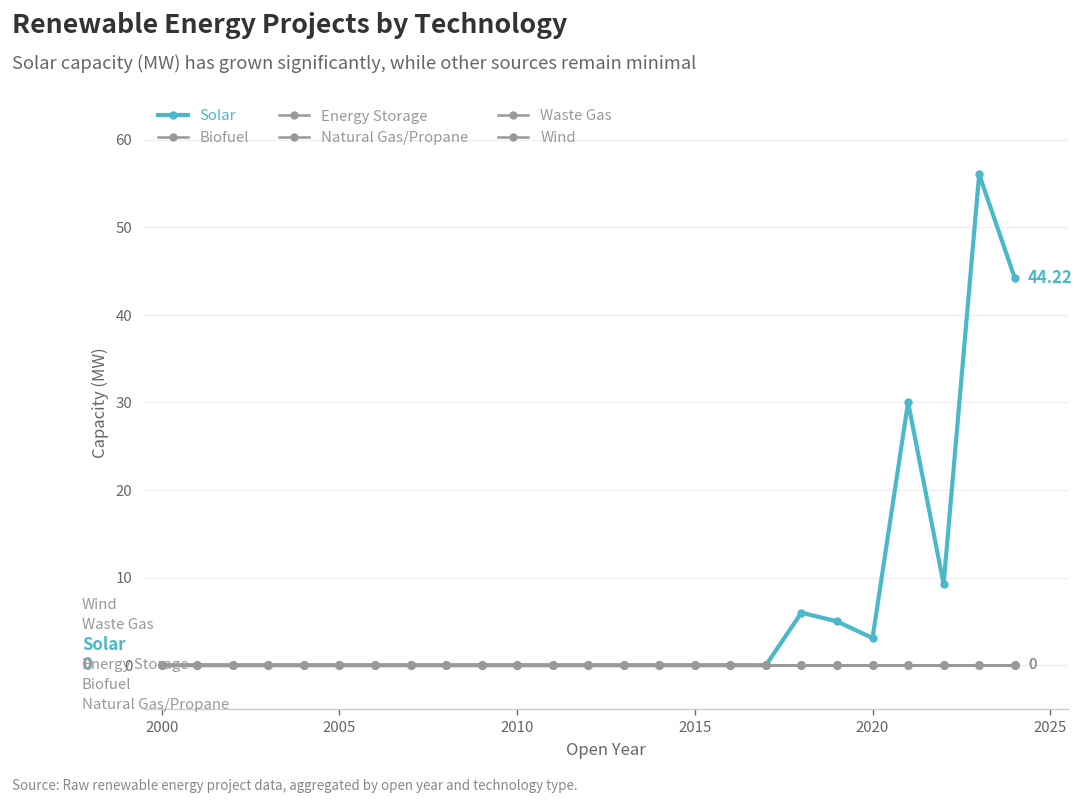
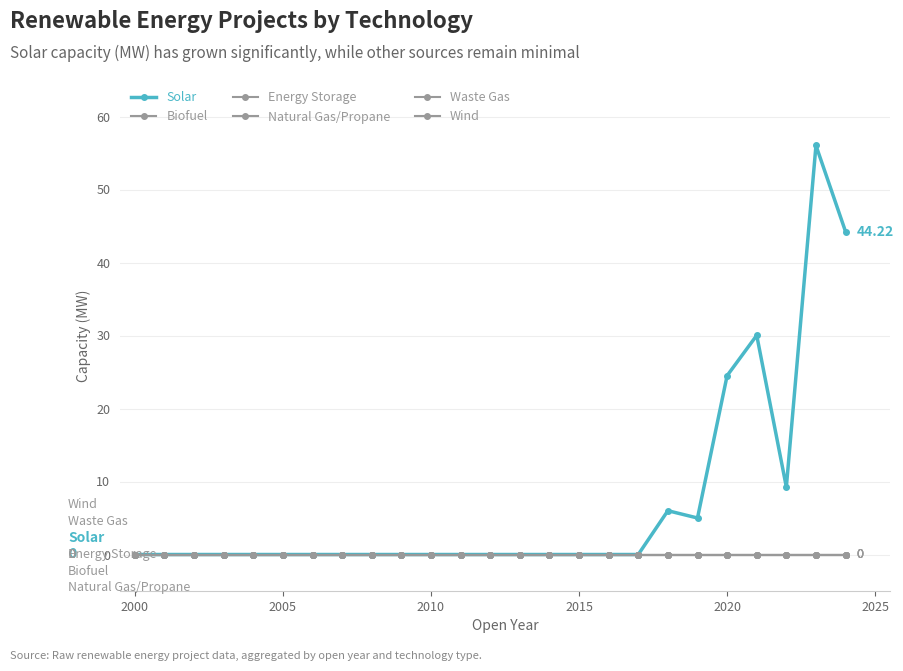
Solar, 2020: 3 -> 25
